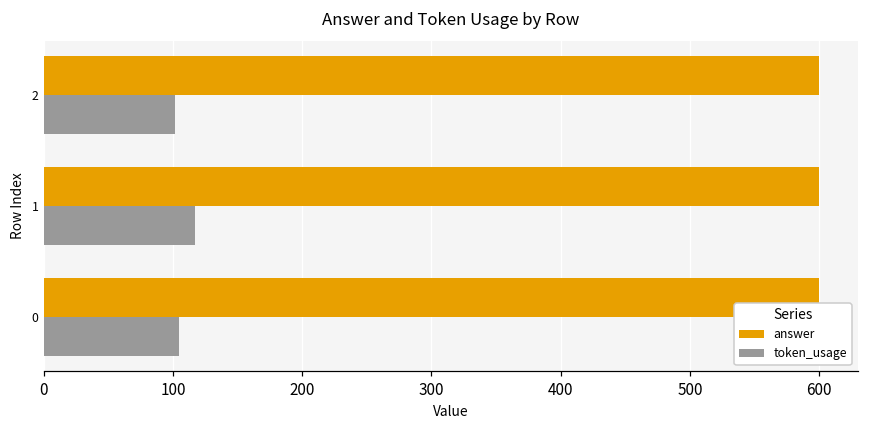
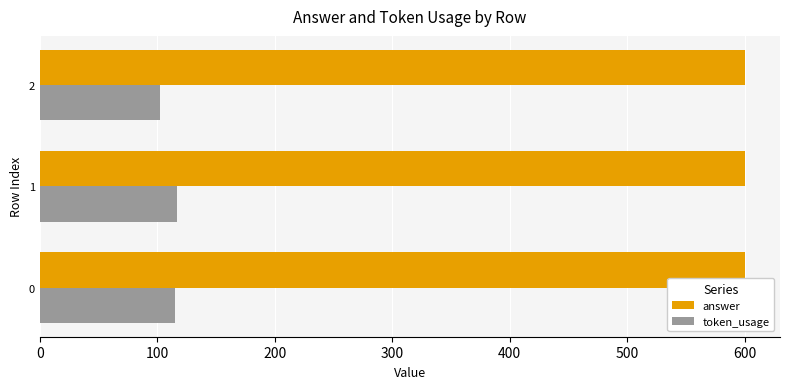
token_usage, 0: 105 -> 115
